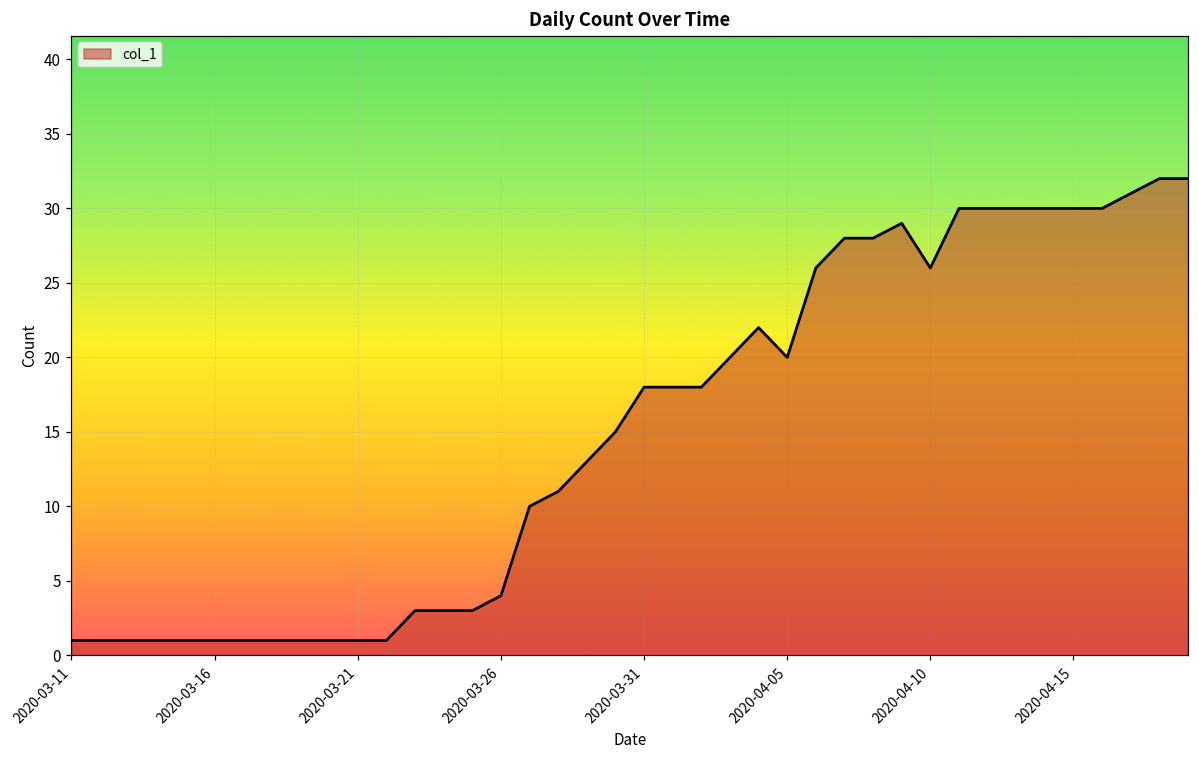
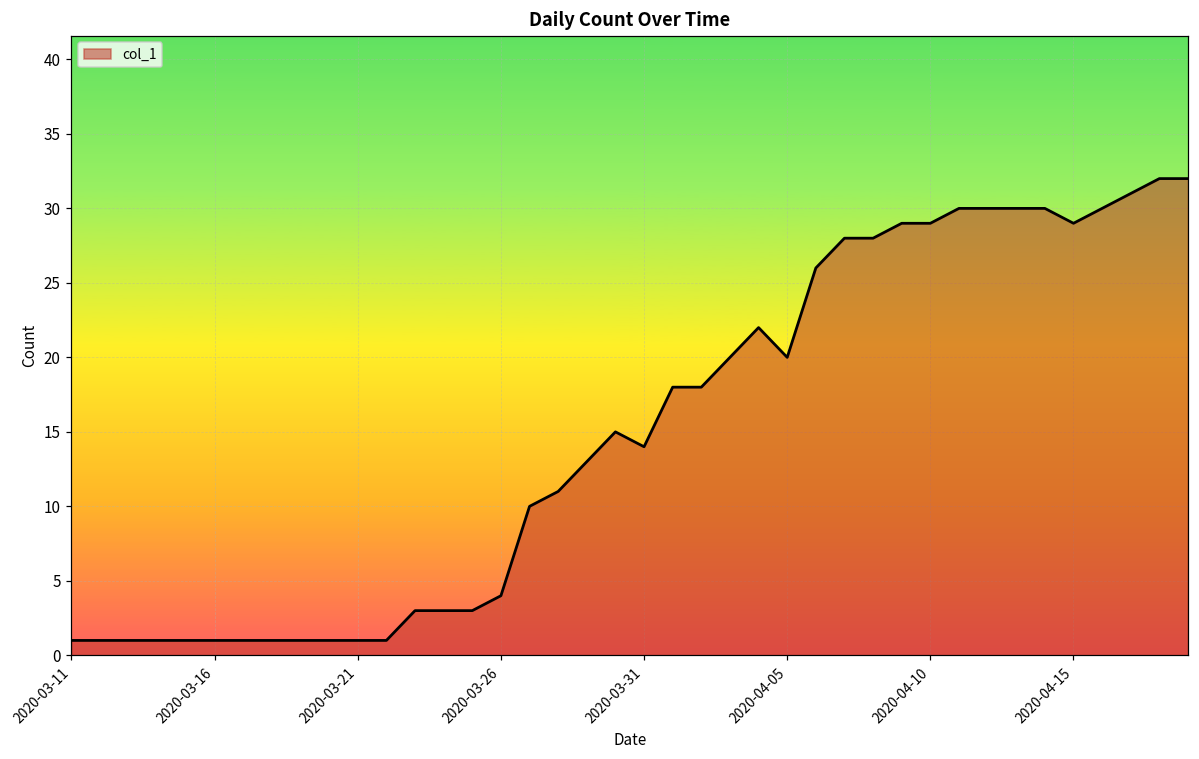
2020-03-31: 18 -> 14
2020-04-10: 26 -> 29
2020-04-15: 30 -> 29
